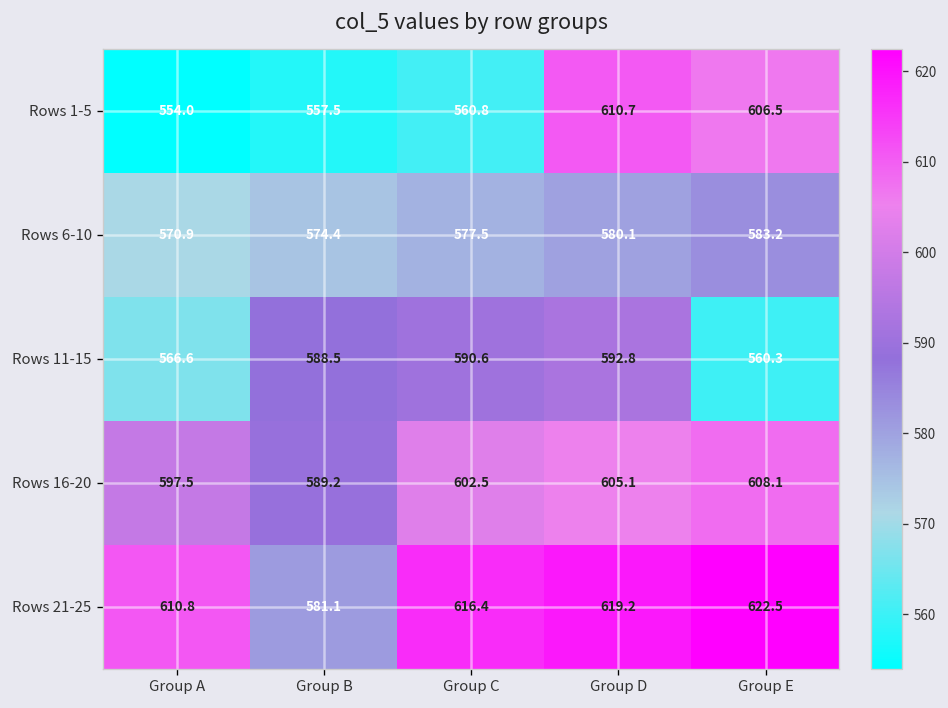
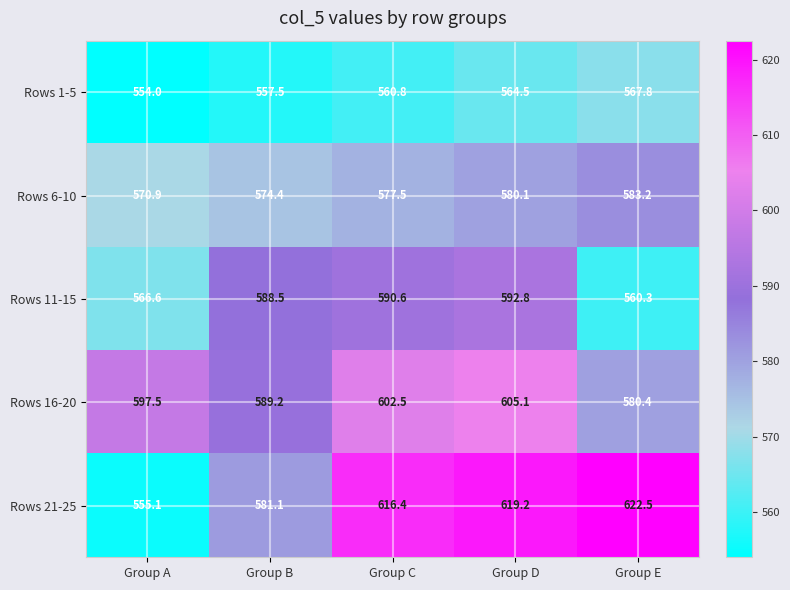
Rows 1-5, Group D: 610.7 -> 564.5
Rows 1-5, Group E: 606.5 -> 567.8
Rows 16-20, Group E: 608.1 -> 580.4
Rows 21-25, Group A: 610.8 -> 555.1
